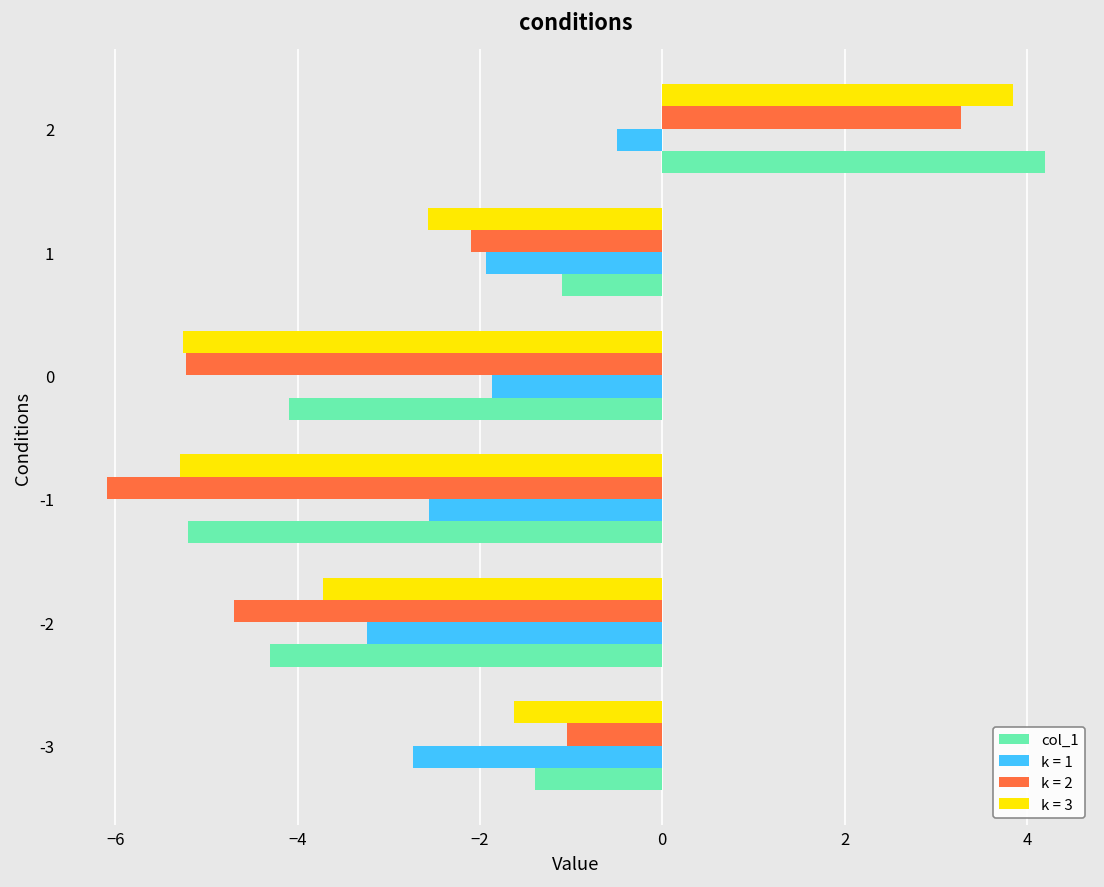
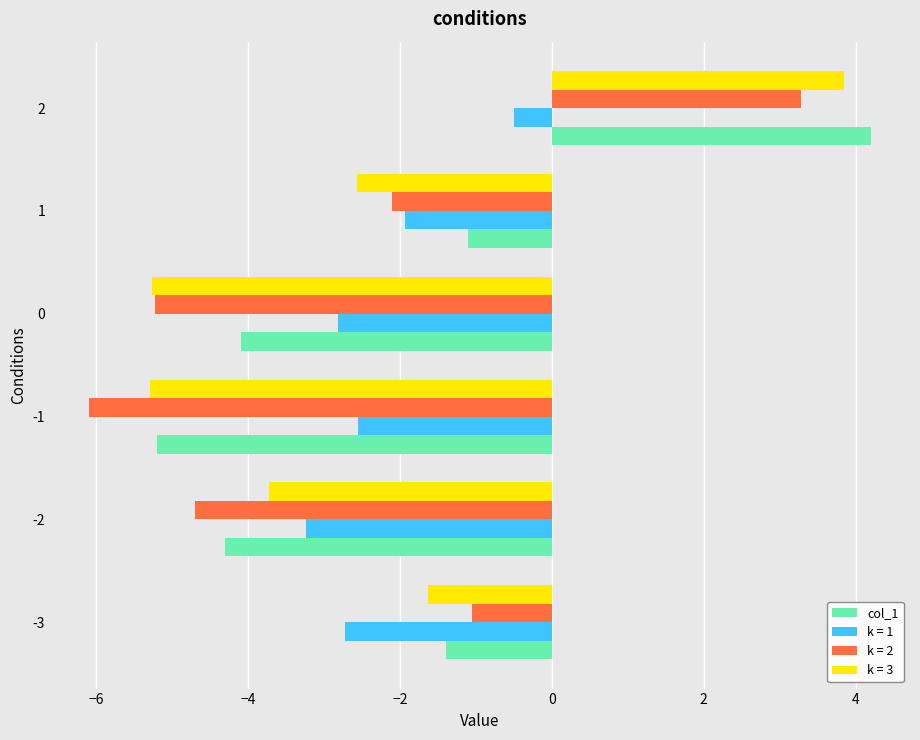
k = 1, 0: -1.9 -> -2.8
